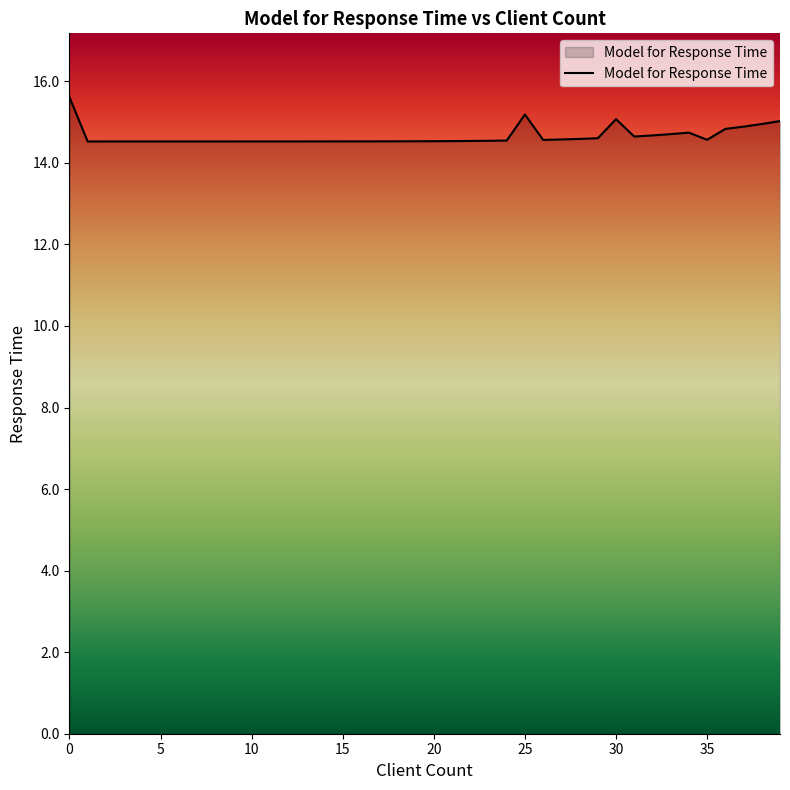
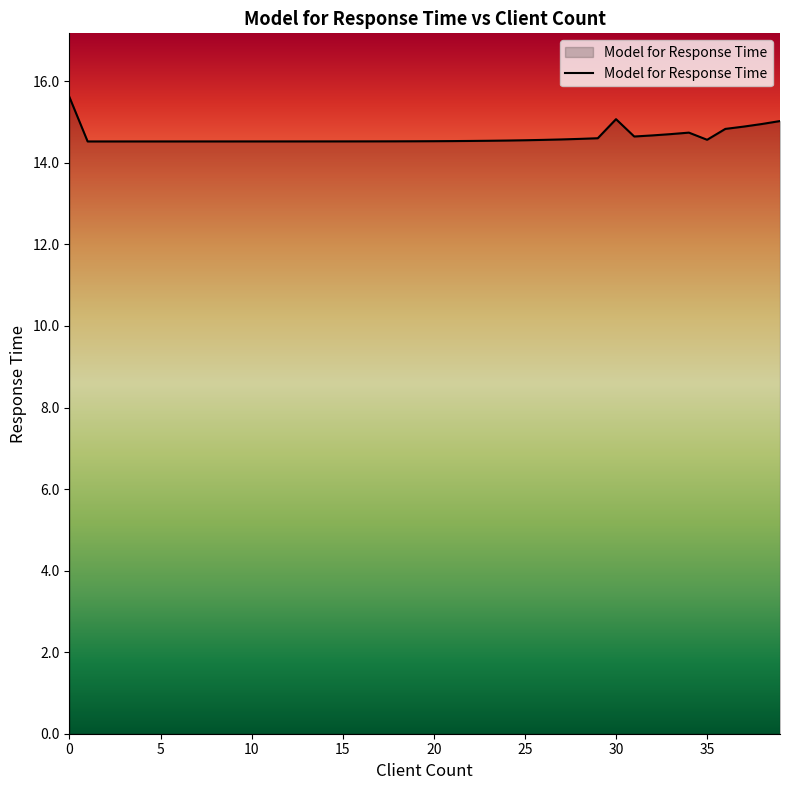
25: 15.2 -> 14.6
